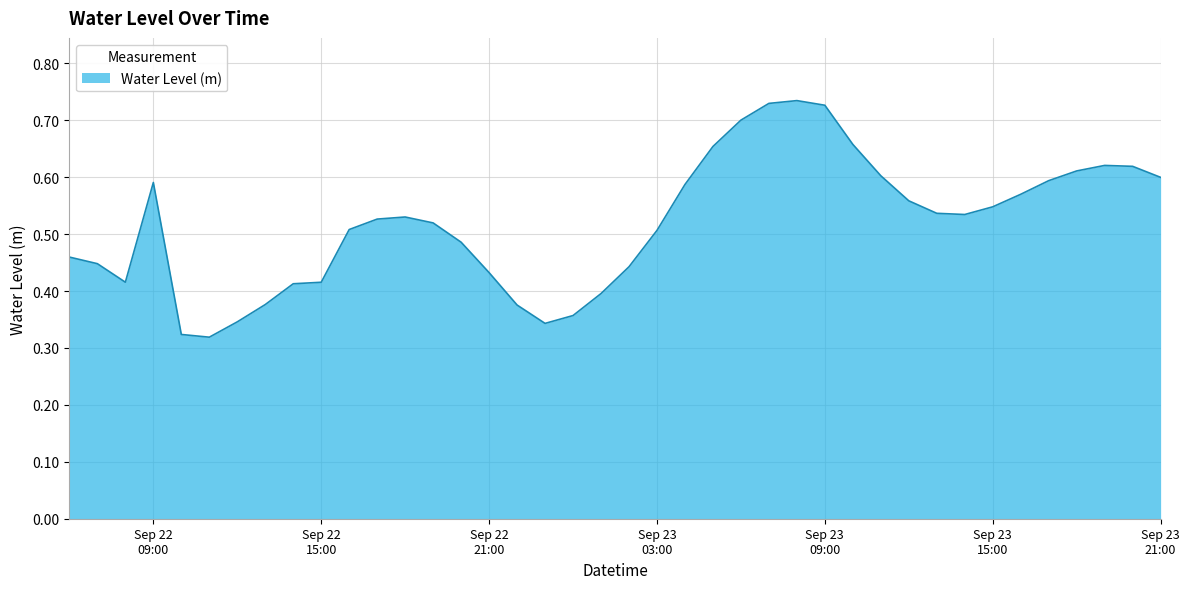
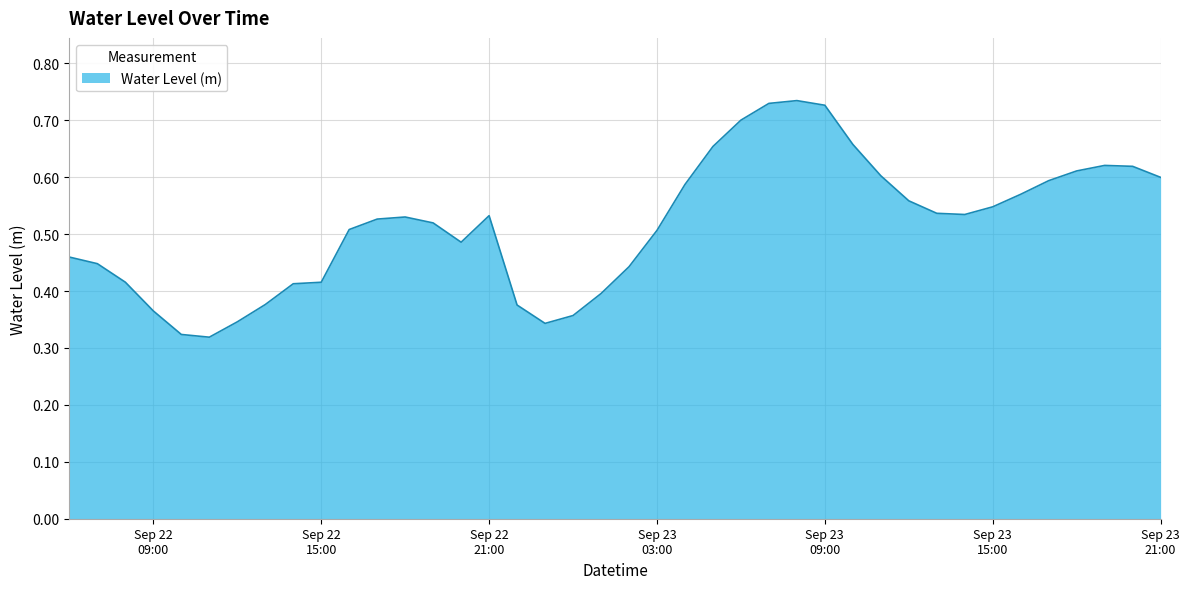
Sep 22 09:00: 0.59 -> 0.37
Sep 22 21:00: 0.43 -> 0.53
